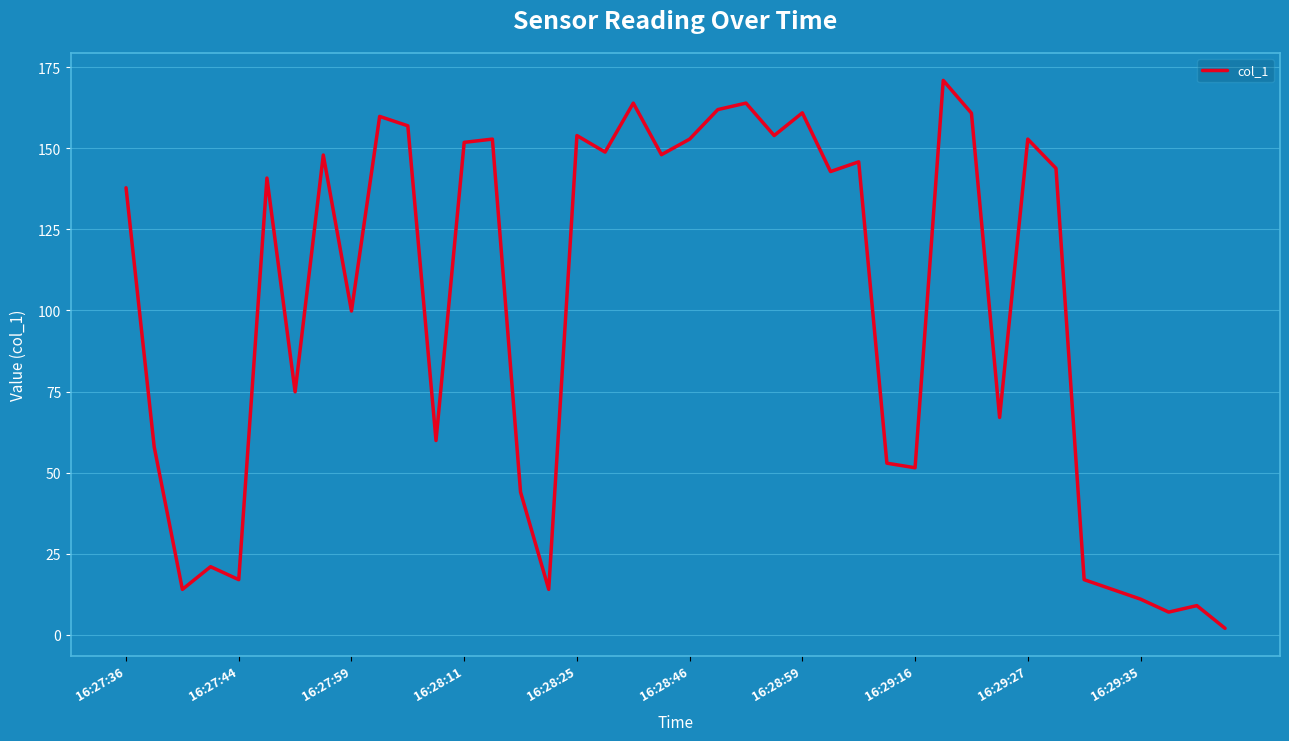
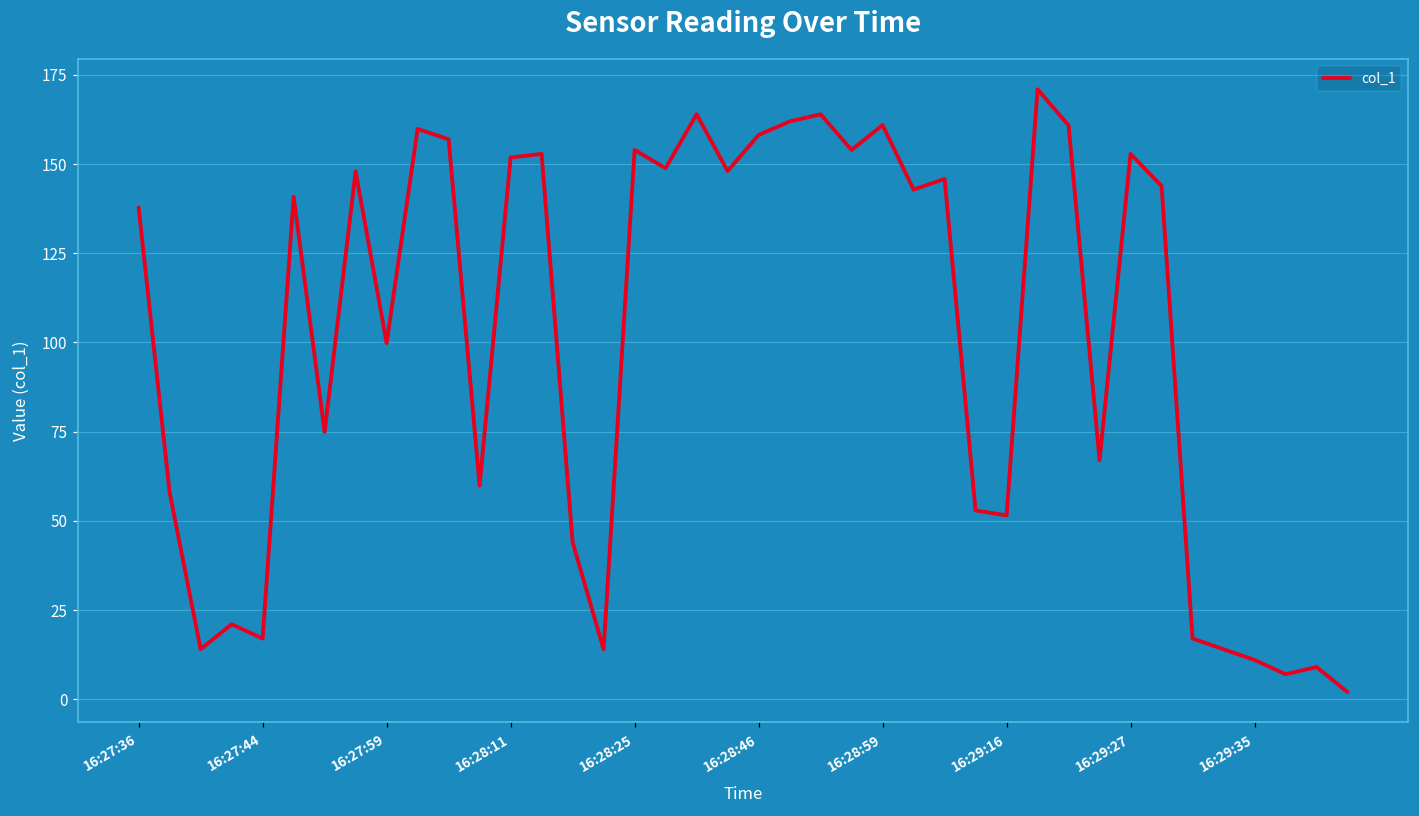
16:28:46: 153 -> 158
